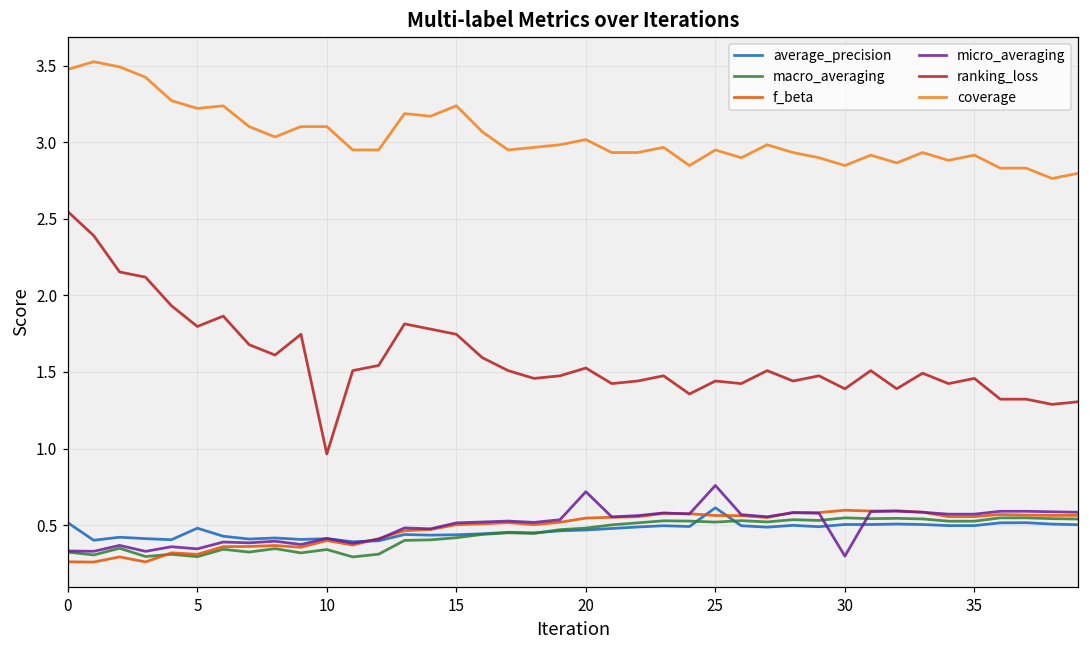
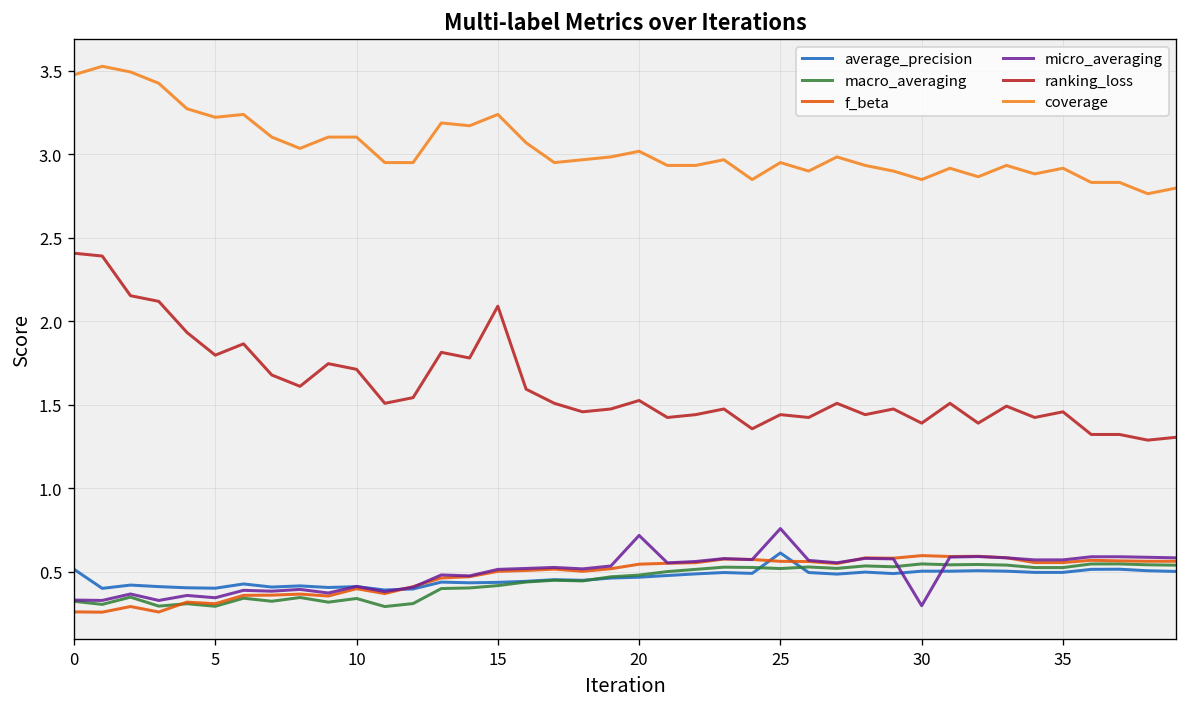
ranking_loss, 0: 2.55 -> 2.41
average_precision, 5: 0.48 -> 0.40
ranking_loss, 10: 0.96 -> 1.71
ranking_loss, 15: 1.75 -> 2.09
